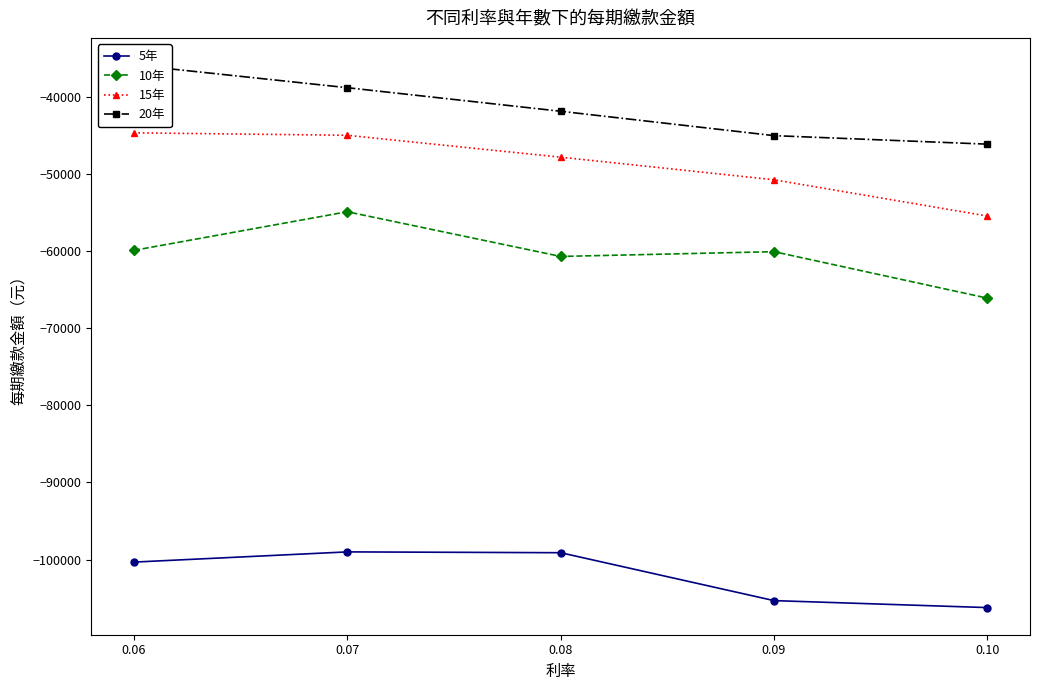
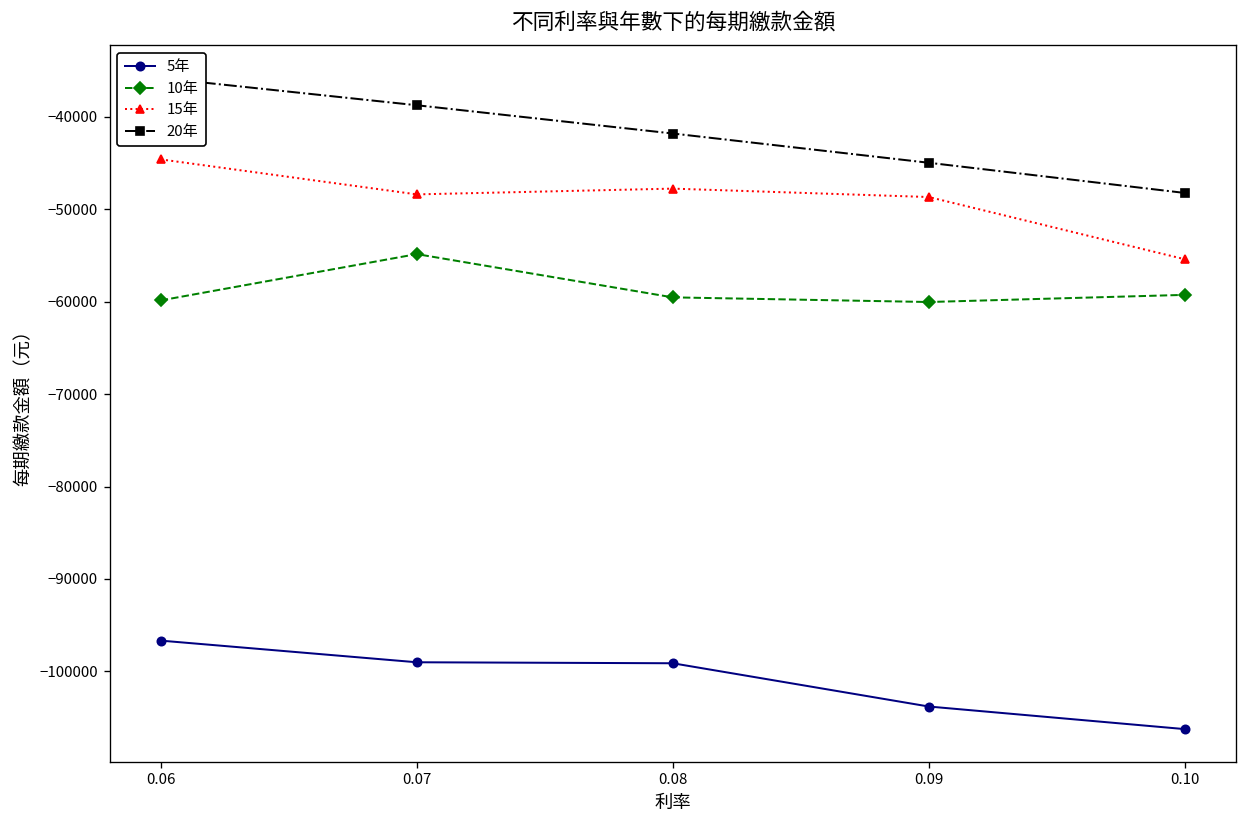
5年, 0.06: -100000 -> -97000
15年, 0.07: -45000 -> -48000
10年, 0.08: -61000 -> -60000
5年, 0.09: -105000 -> -104000
15年, 0.09: -51000 -> -49000
10年, 0.10: -66000 -> -59000
20年, 0.10: -46000 -> -48000
